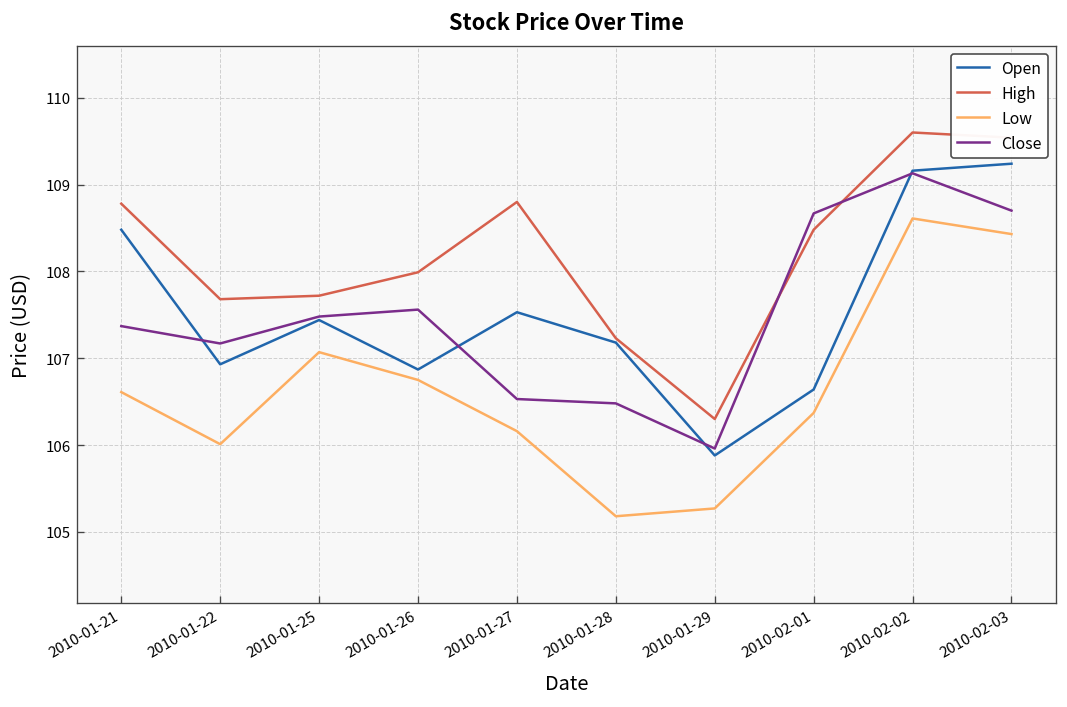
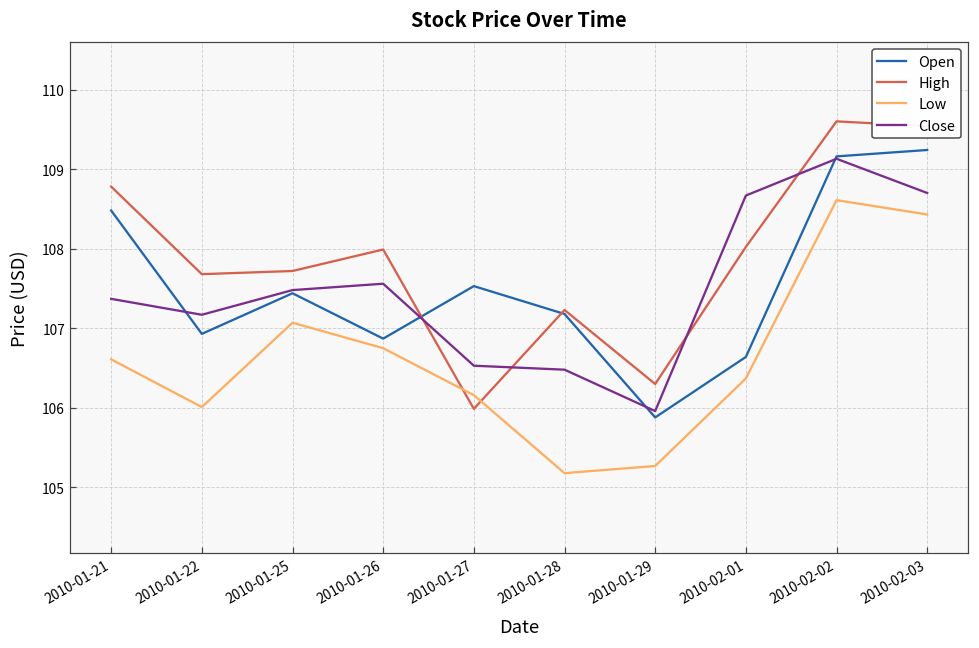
High, 2010-01-27: 108.8 -> 106.0
High, 2010-02-01: 108.5 -> 108.0
